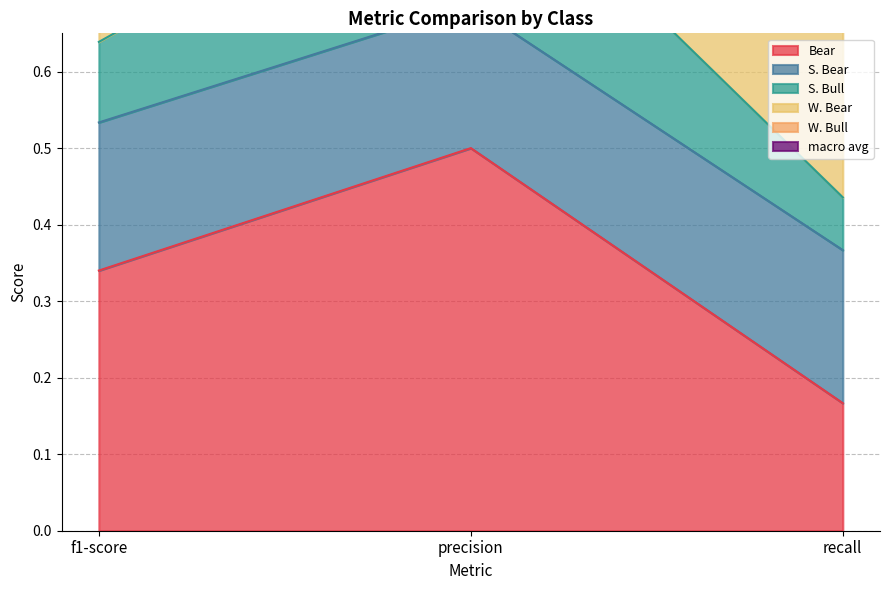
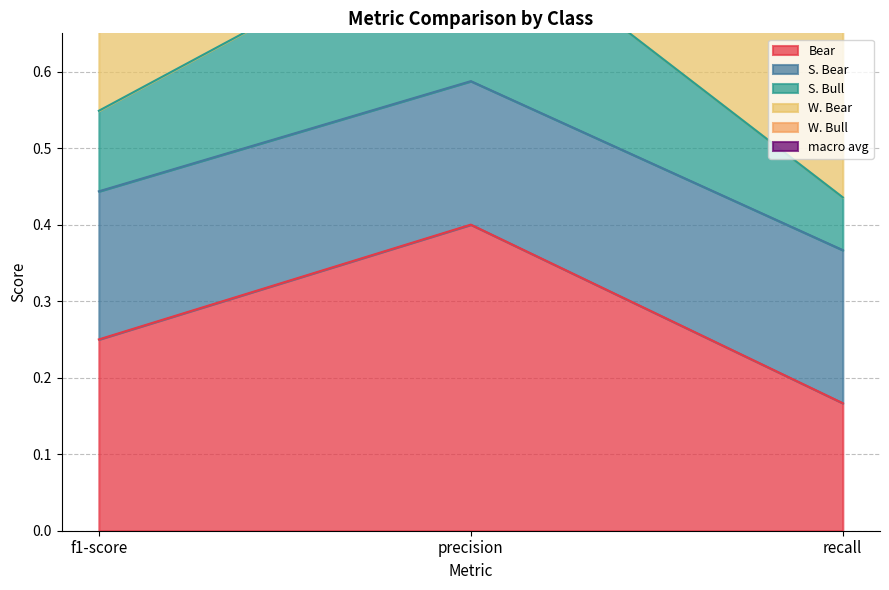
Bear, f1-score: 0.34 -> 0.25
Bear, precision: 0.5 -> 0.4
